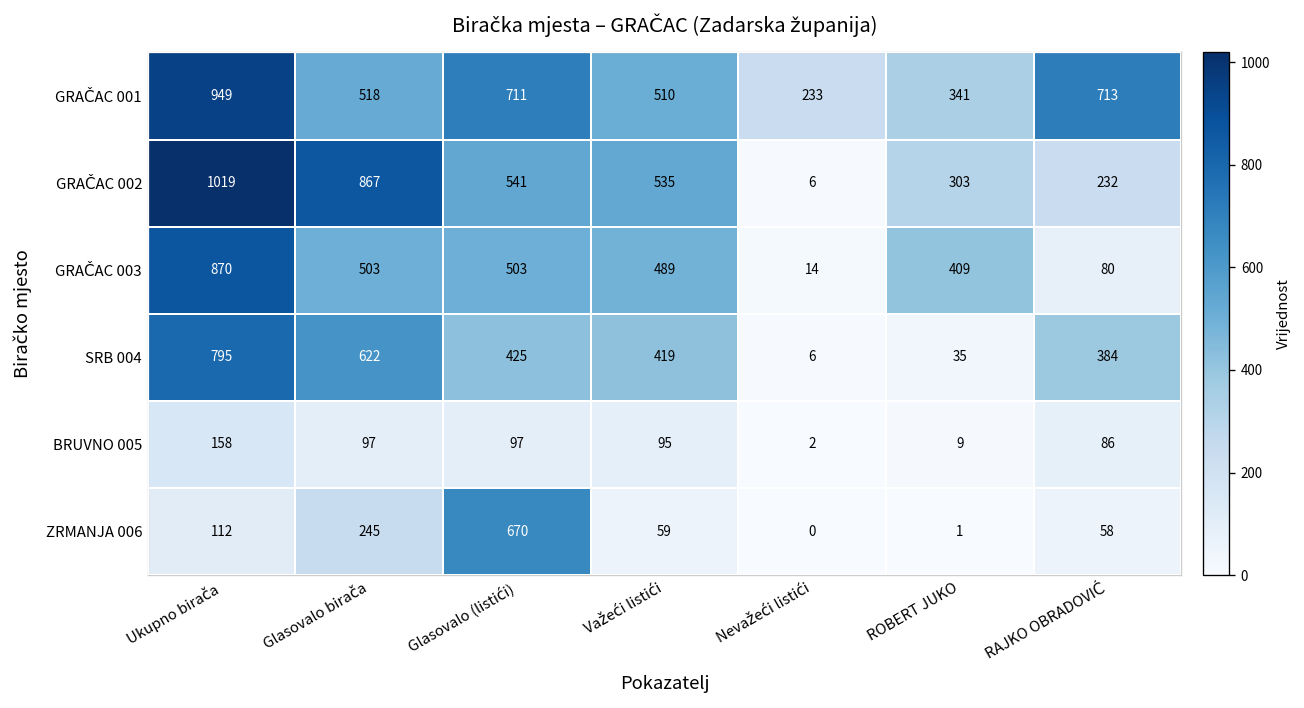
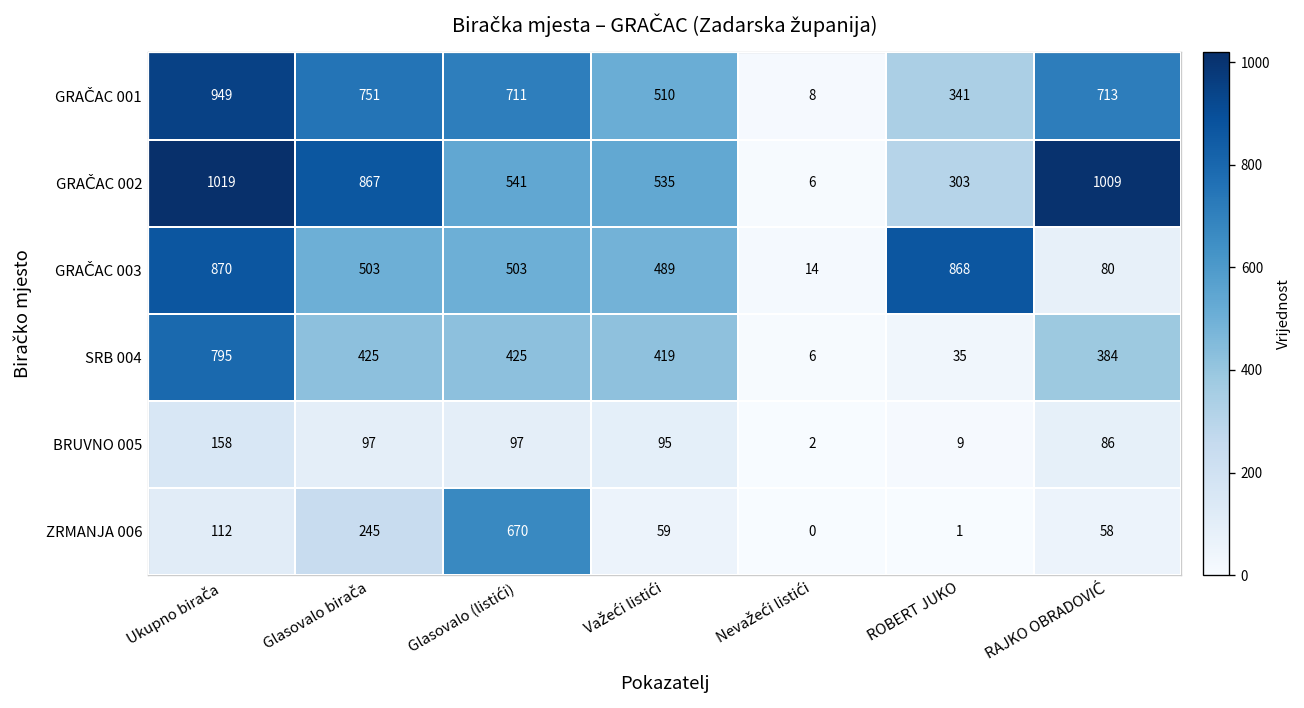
GRAČAC 001, Glasovalo birača: 518 -> 751
GRAČAC 001, Nevažeći listići: 233 -> 8
GRAČAC 002, RAJKO OBRADOVIĆ: 232 -> 1009
GRAČAC 003, ROBERT JUKO: 409 -> 868
SRB 004, Glasovalo birača: 622 -> 425
